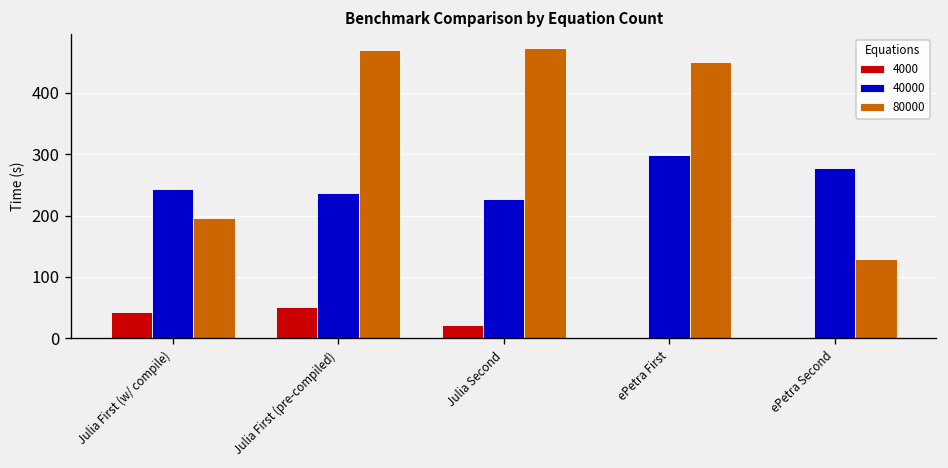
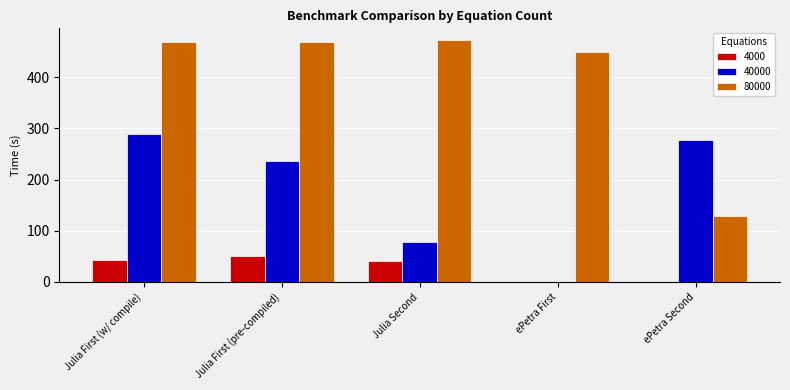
40000, Julia First (w/ compile): 240 -> 290
80000, Julia First (w/ compile): 200 -> 470
4000, Julia Second: 20 -> 40
40000, Julia Second: 230 -> 80
40000, ePetra First: 300 -> 0
